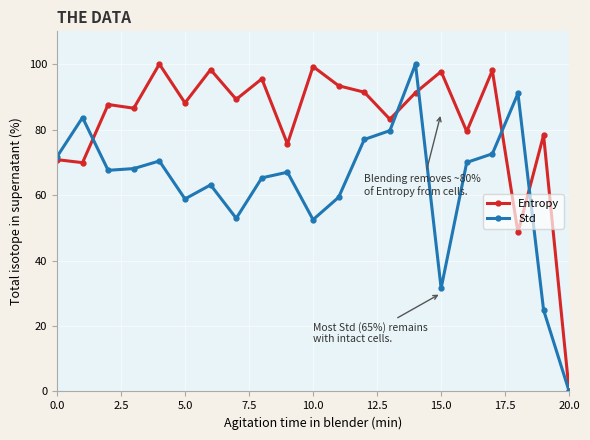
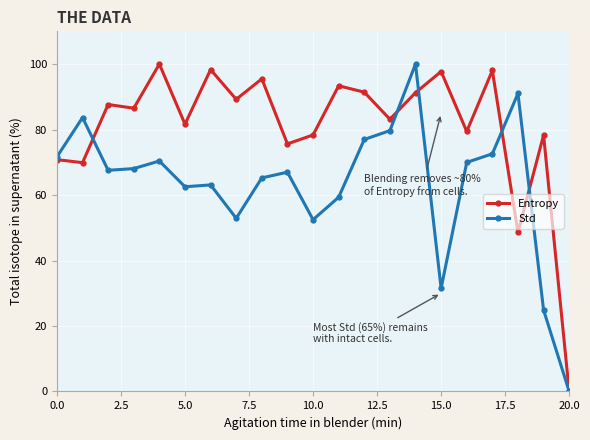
Entropy, 5.0: 88 -> 82
Std, 5.0: 59 -> 63
Entropy, 10.0: 99 -> 78
